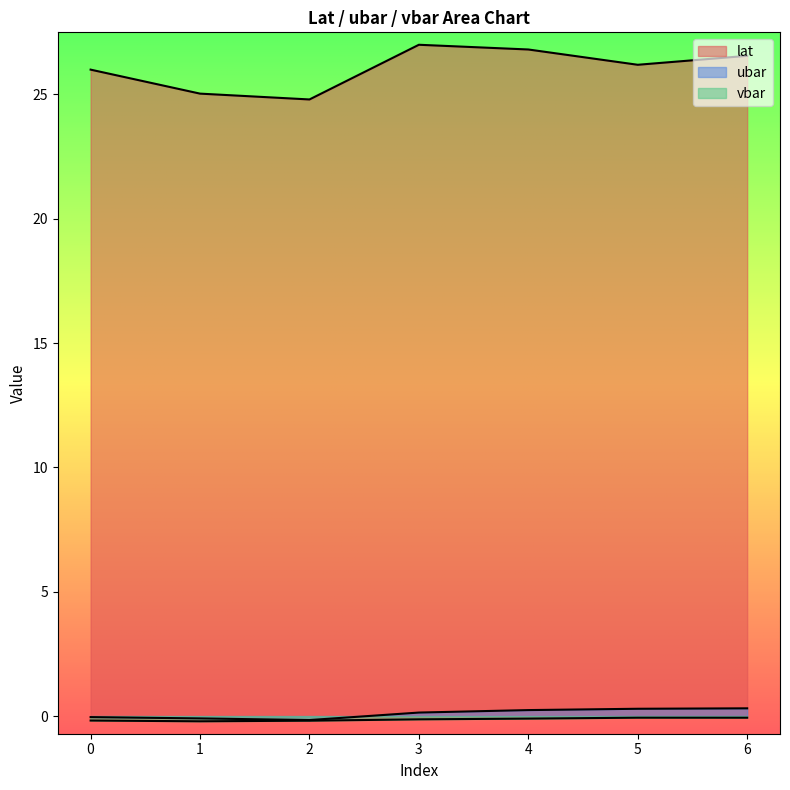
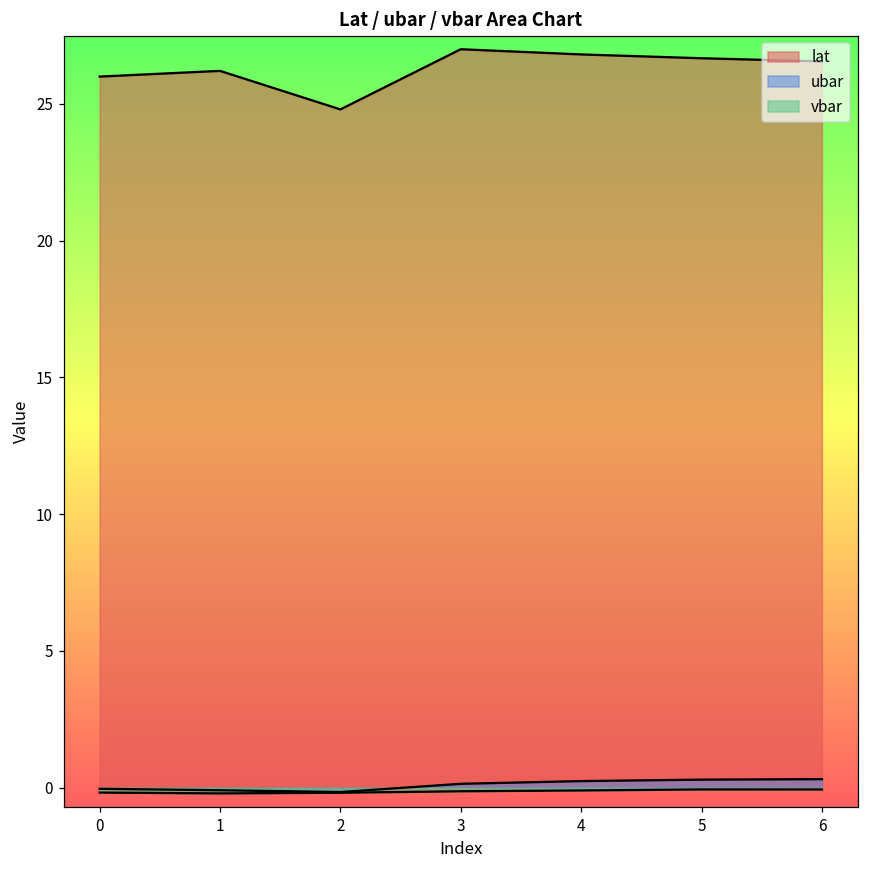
lat, 1: 25.0 -> 26.2
lat, 5: 26.2 -> 26.7
